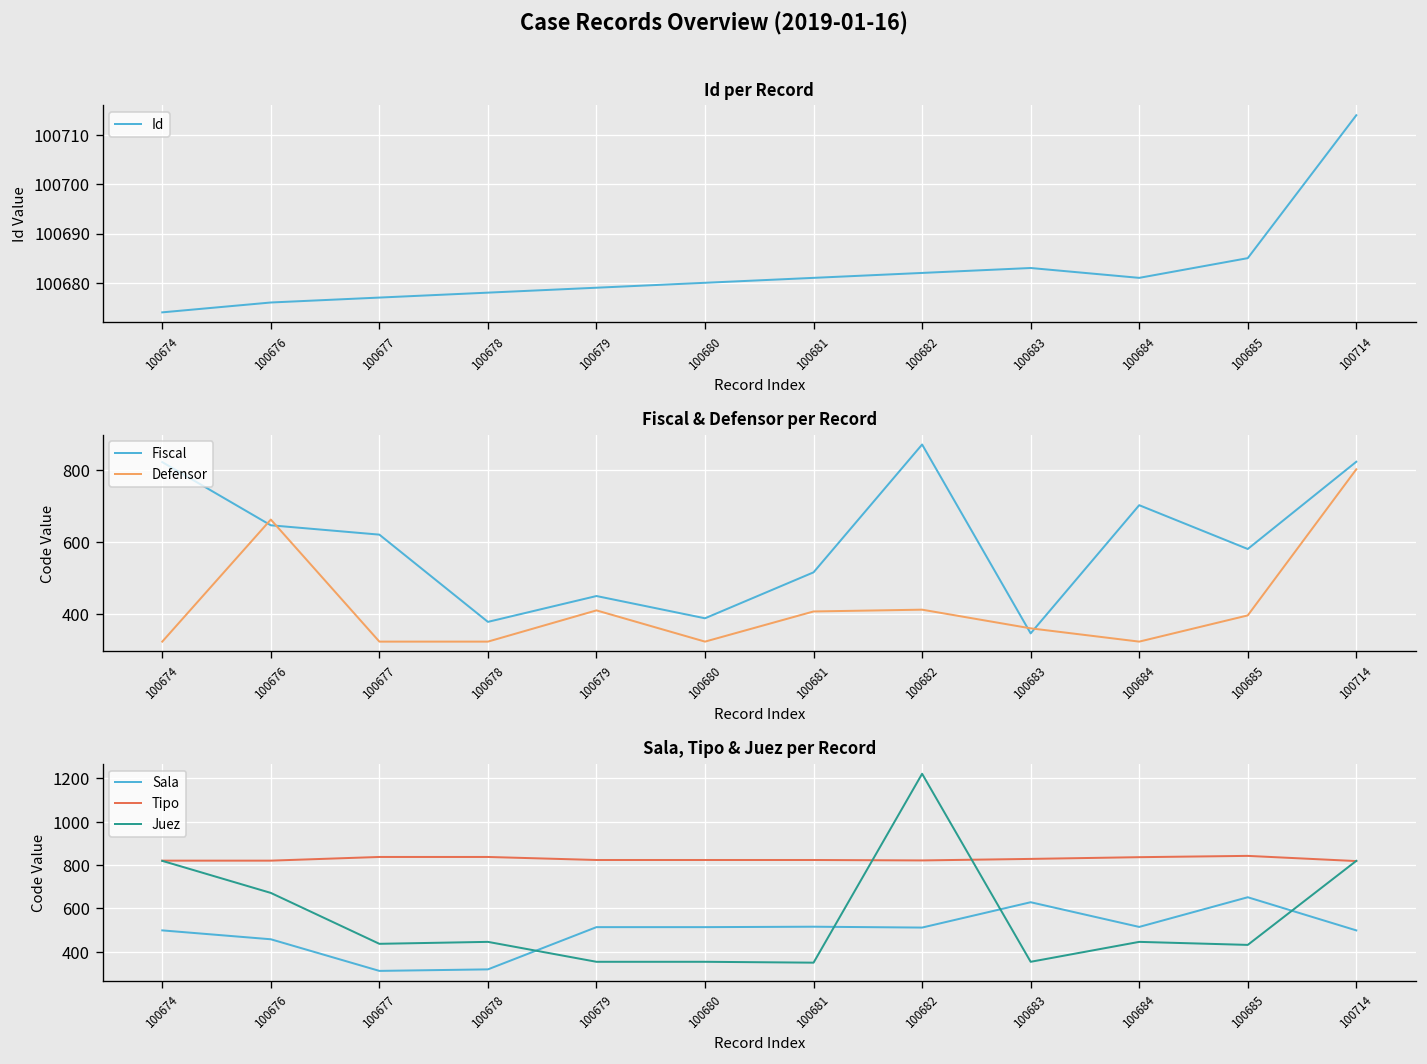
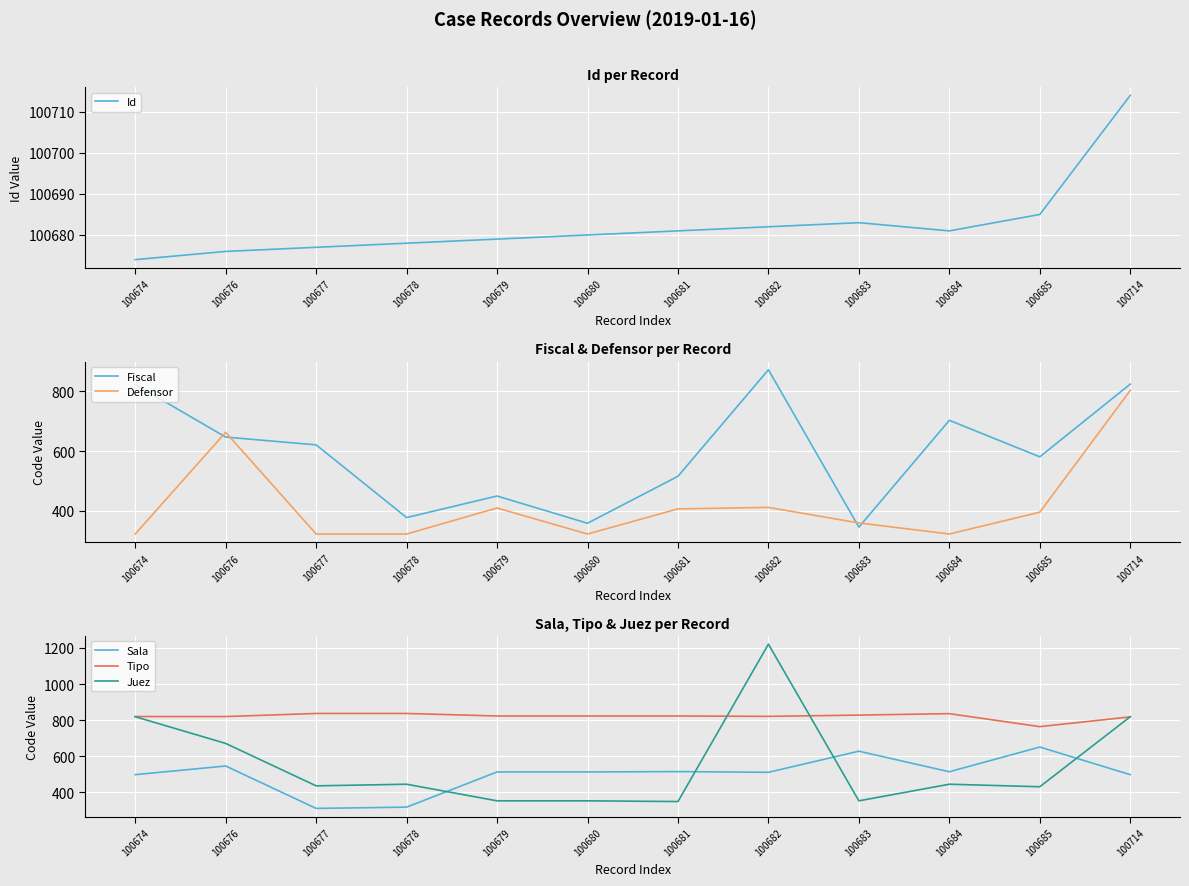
Fiscal & Defensor per Record, Fiscal, 100680: 390 -> 360
Sala, Tipo & Juez per Record, Sala, 100676: 460 -> 550
Sala, Tipo & Juez per Record, Tipo, 100685: 840 -> 760
